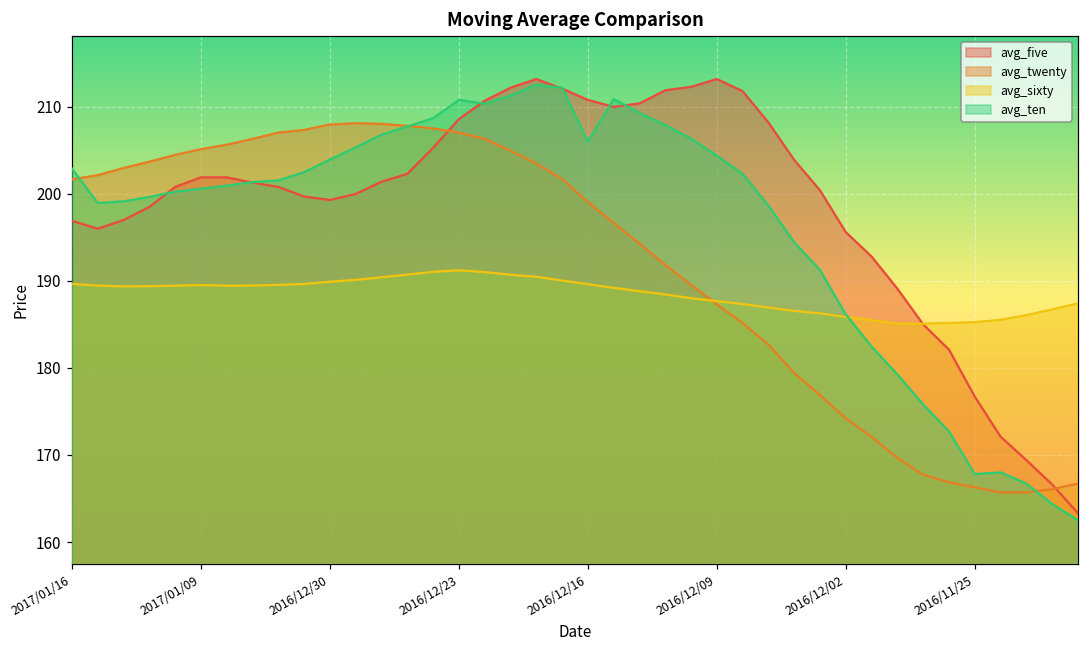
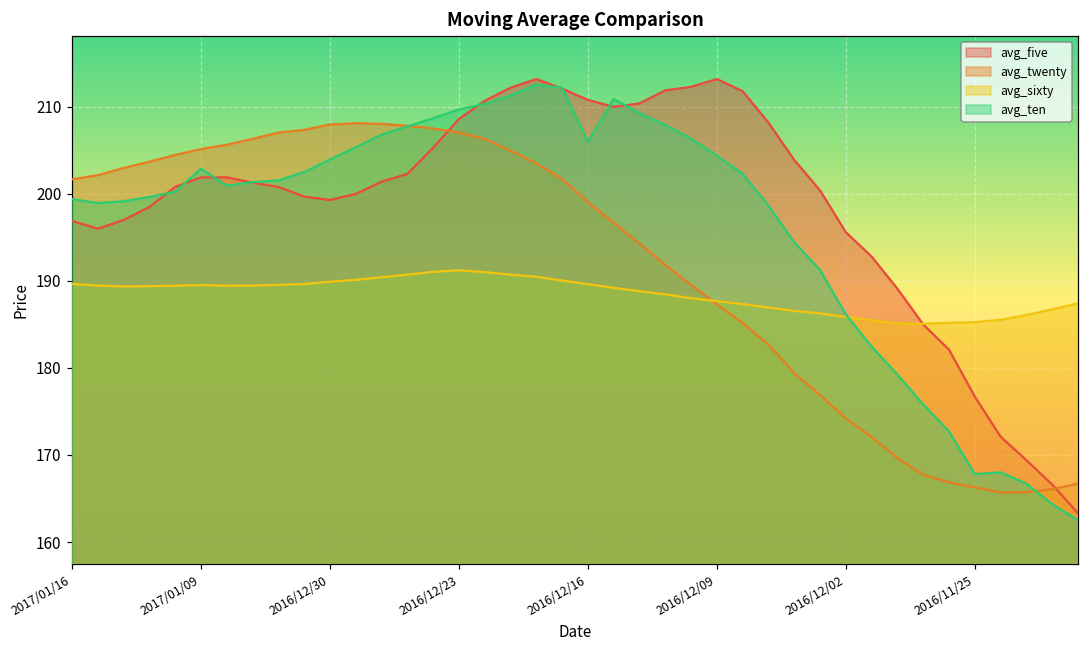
avg_ten, 2017/01/16: 203 -> 199
avg_ten, 2017/01/09: 201 -> 203
avg_ten, 2016/12/23: 211 -> 210
